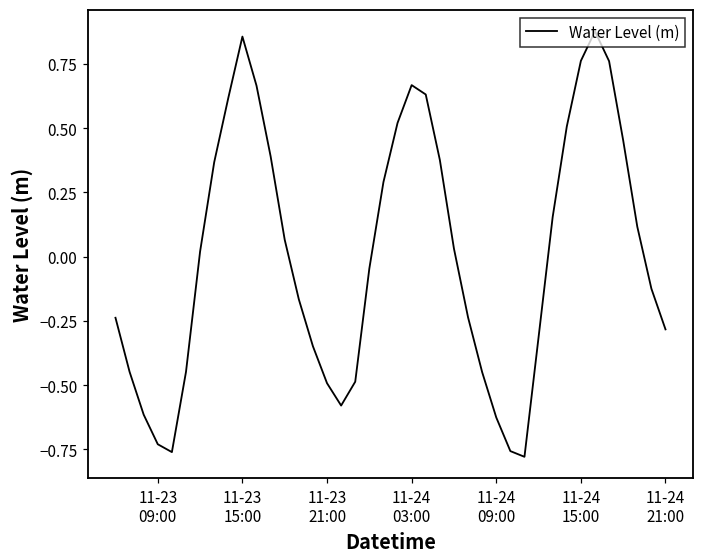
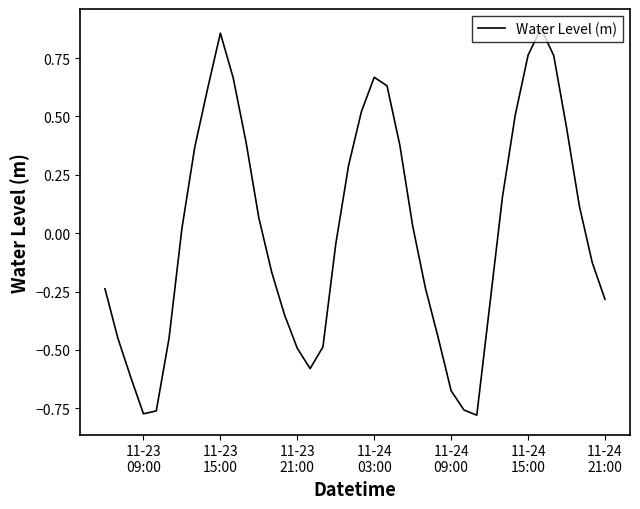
11-23 09:00: -0.73 -> -0.77
11-24 09:00: -0.63 -> -0.68
